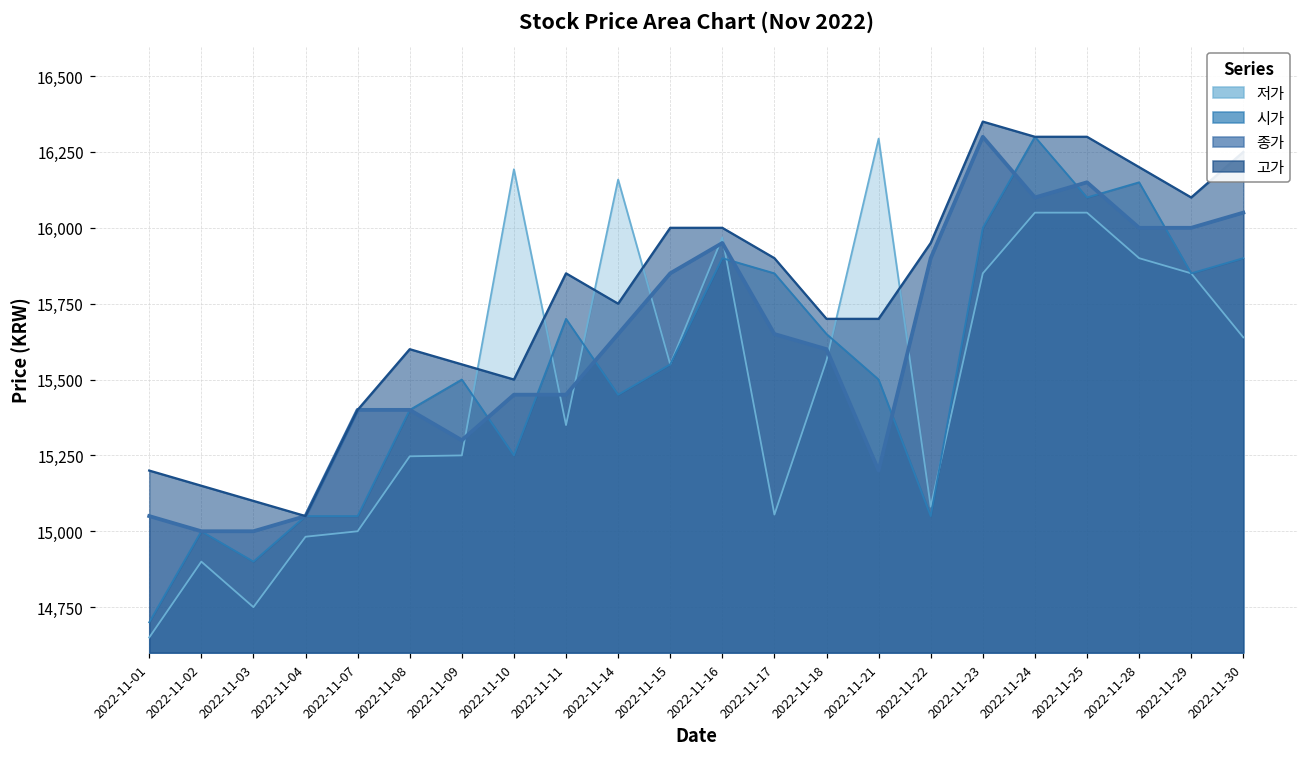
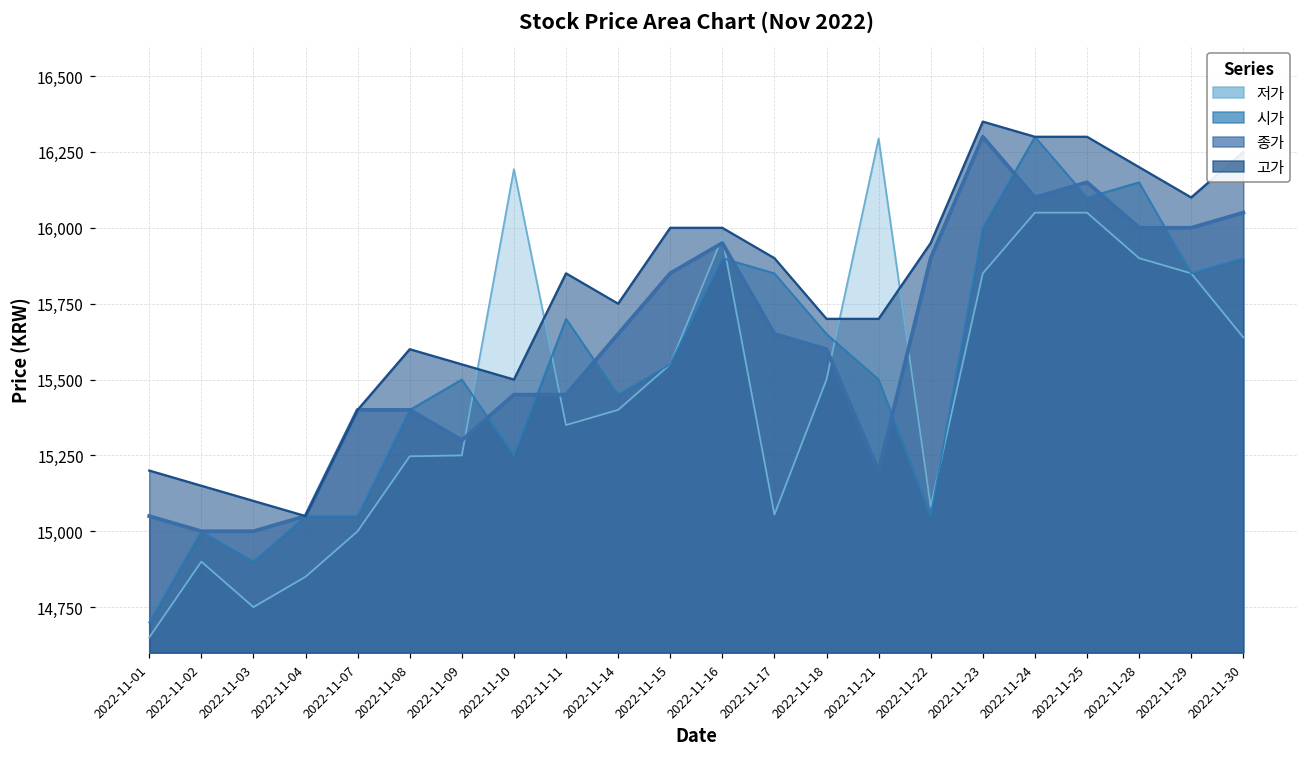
저가, 2022-11-04: 14,980 -> 14,850
저가, 2022-11-14: 16,160 -> 15,400
저가, 2022-11-18: 15,560 -> 15,500
